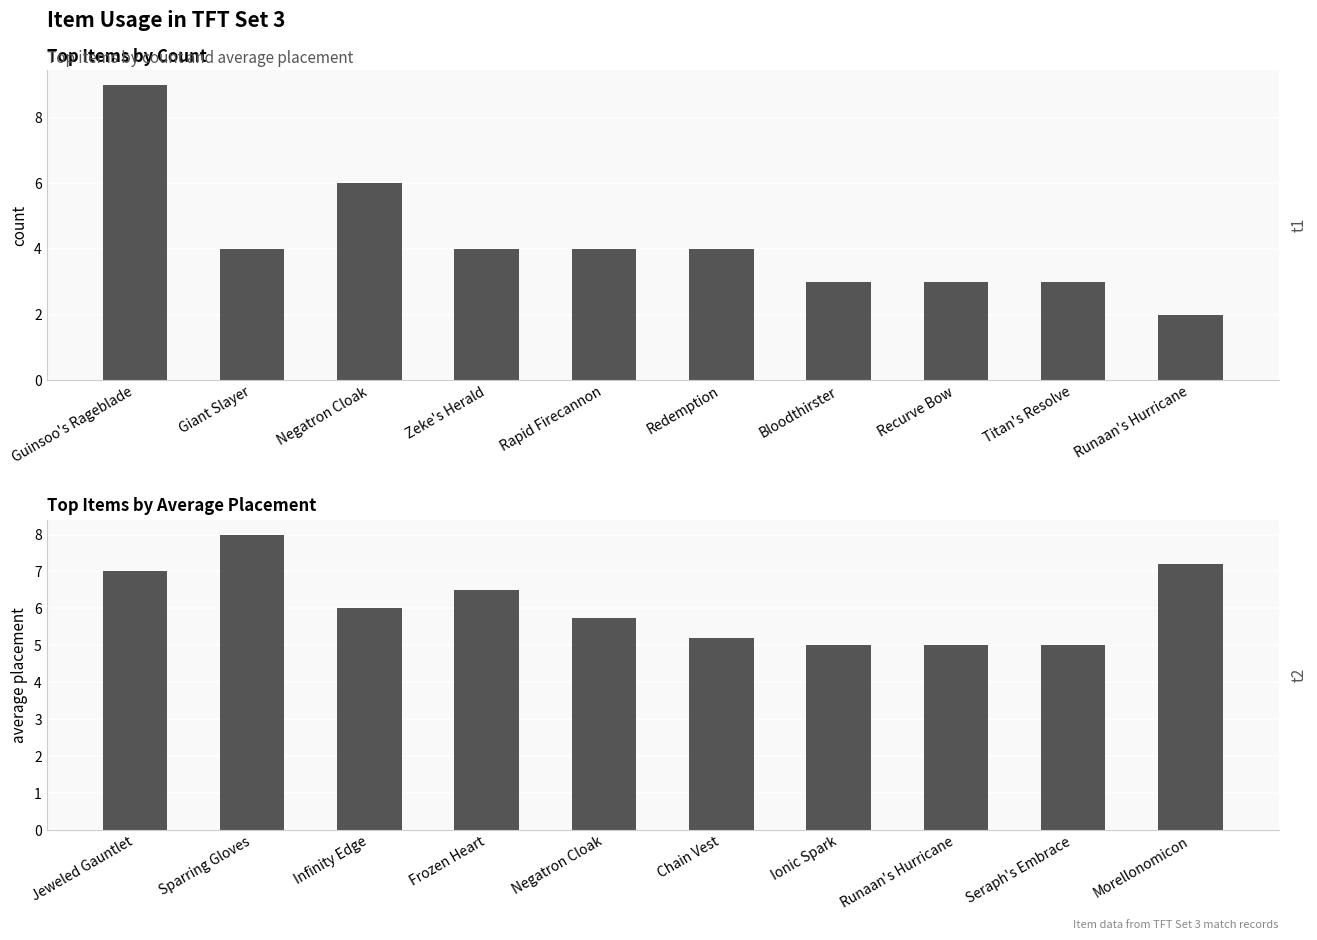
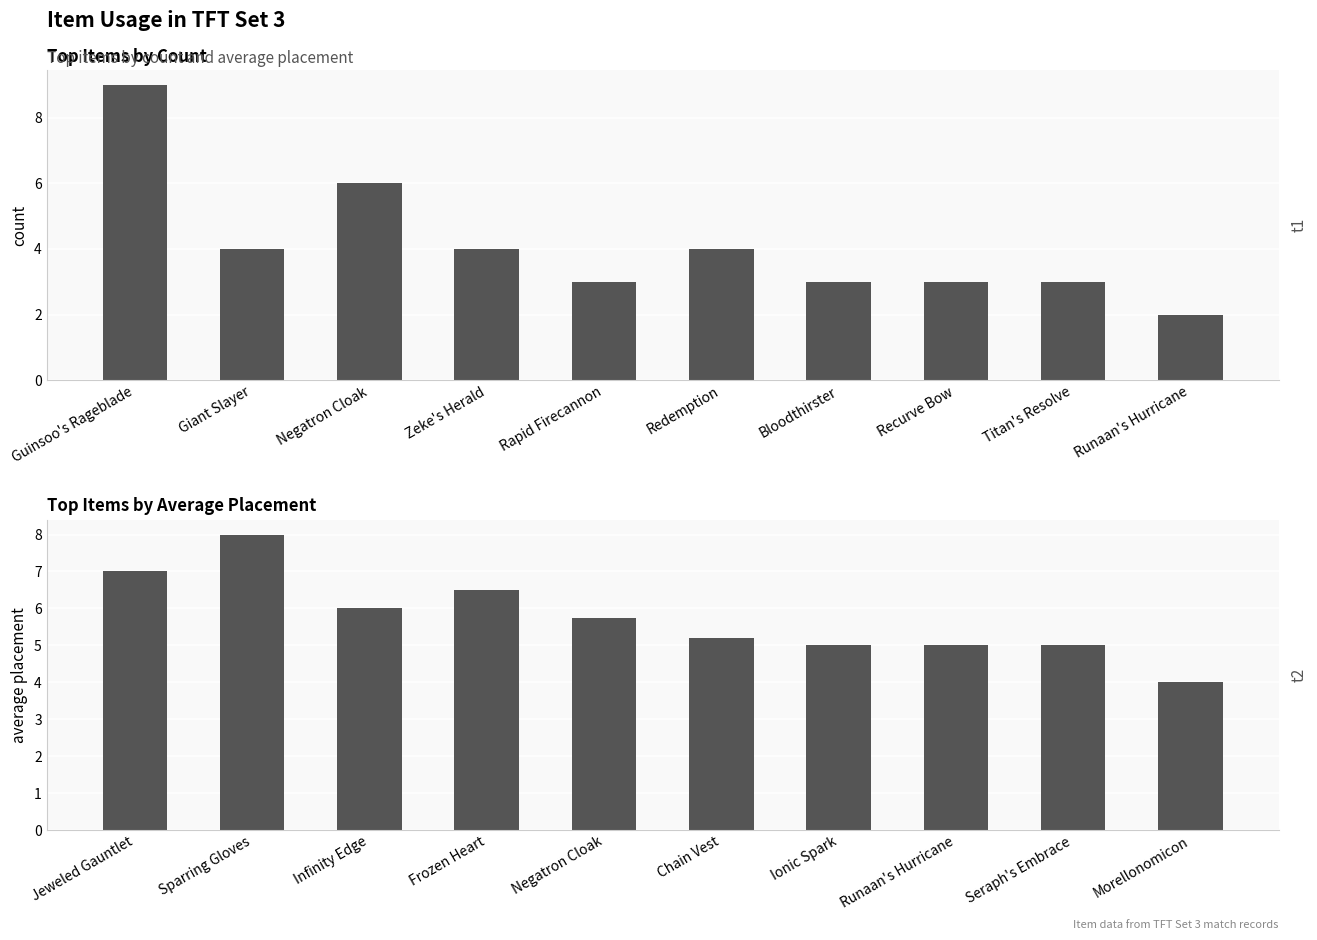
Top Items by Count, Rapid Firecannon: 4 -> 3
Top Items by Average Placement, Morellonomicon: 7.2 -> 4.0
